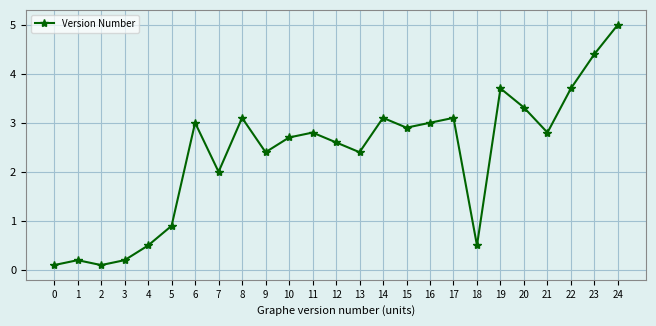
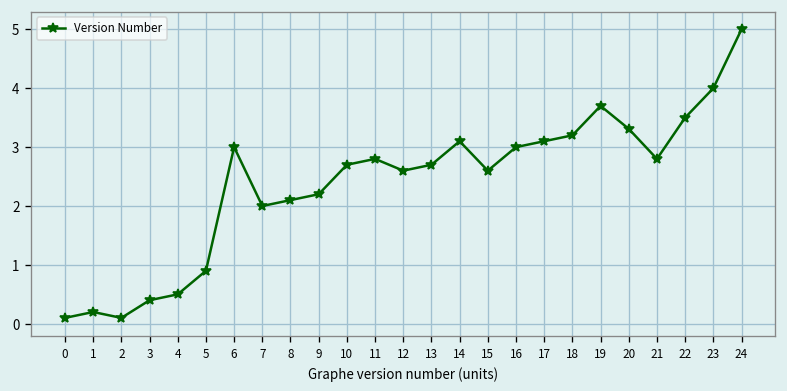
3: 0.2 -> 0.4
8: 3.1 -> 2.1
9: 2.4 -> 2.2
13: 2.4 -> 2.7
15: 2.9 -> 2.6
18: 0.5 -> 3.2
22: 3.7 -> 3.5
23: 4.4 -> 4.0
